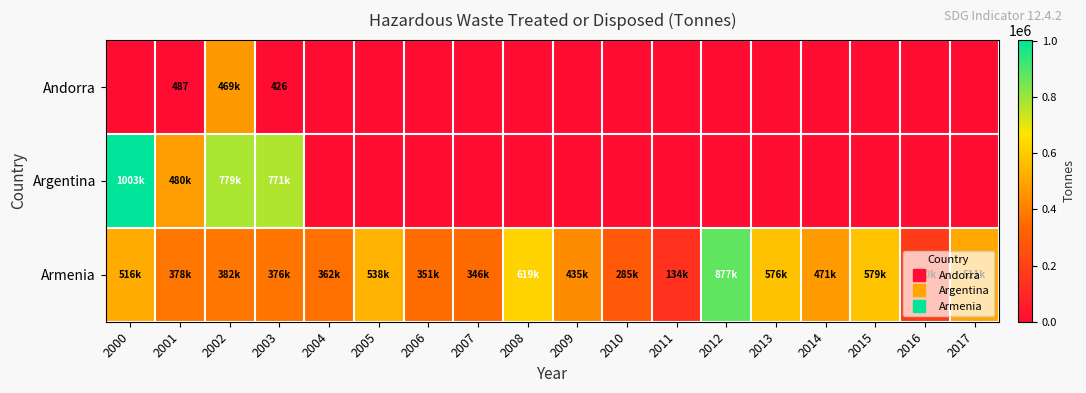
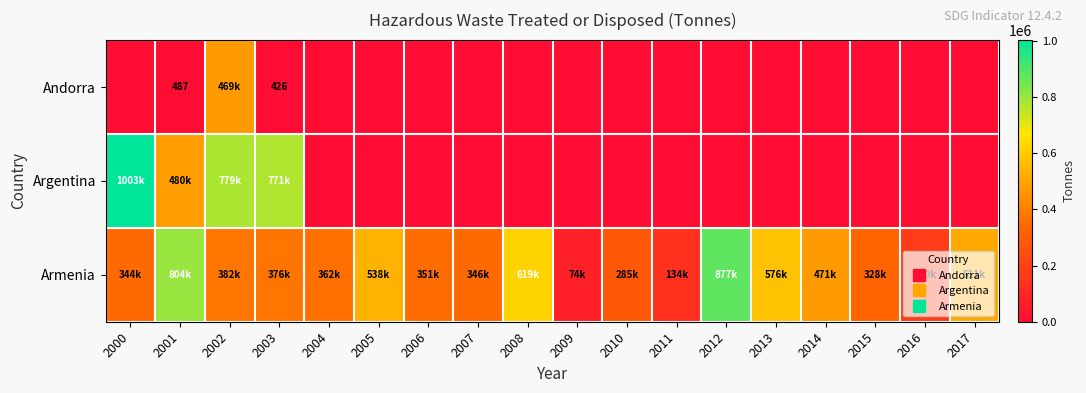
Armenia, 2000: 516k -> 344k
Armenia, 2001: 378k -> 804k
Armenia, 2009: 435k -> 74k
Armenia, 2015: 579k -> 328k
